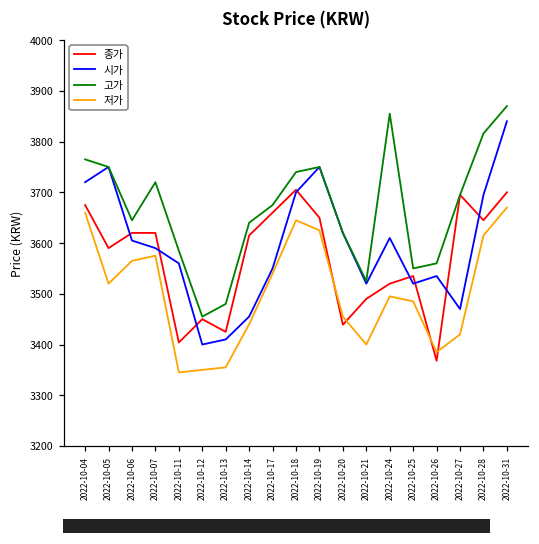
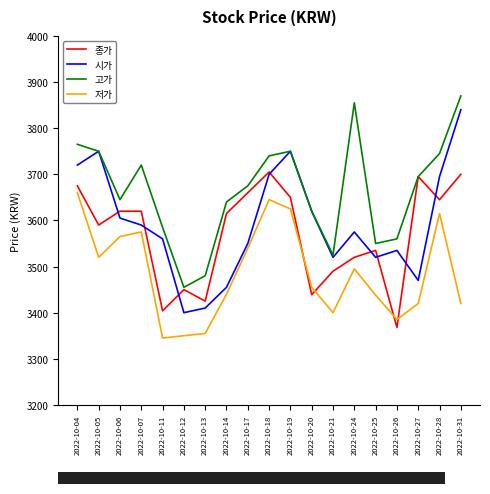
시가, 2022-10-24: 3610 -> 3580
저가, 2022-10-25: 3490 -> 3440
고가, 2022-10-28: 3820 -> 3750
저가, 2022-10-31: 3670 -> 3420
